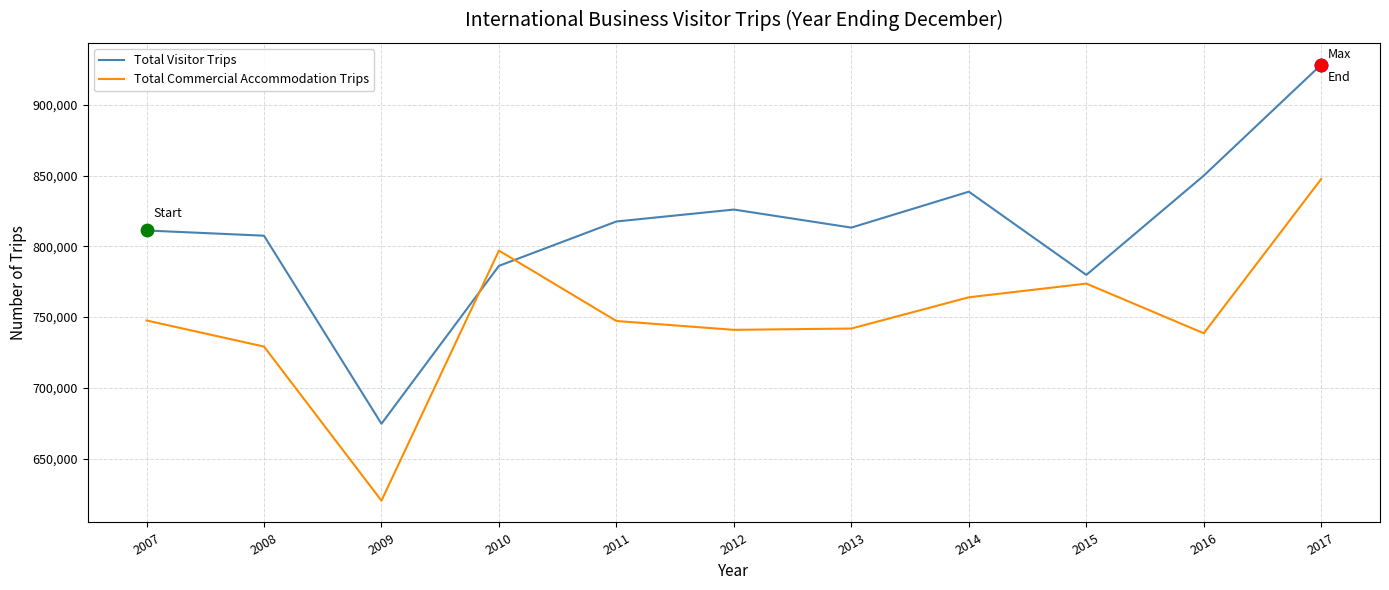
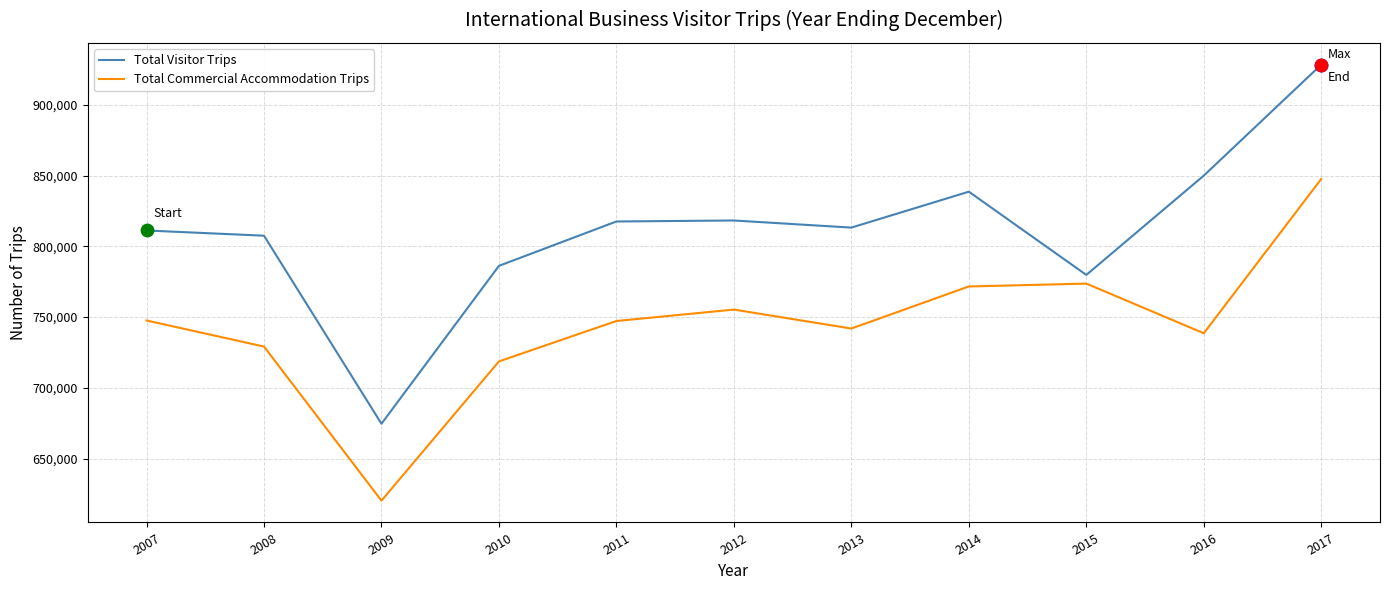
Total Commercial Accommodation Trips, 2010: 797,000 -> 719,000
Total Visitor Trips, 2012: 826,000 -> 818,000
Total Commercial Accommodation Trips, 2012: 741,000 -> 755,000
Total Commercial Accommodation Trips, 2014: 764,000 -> 772,000
